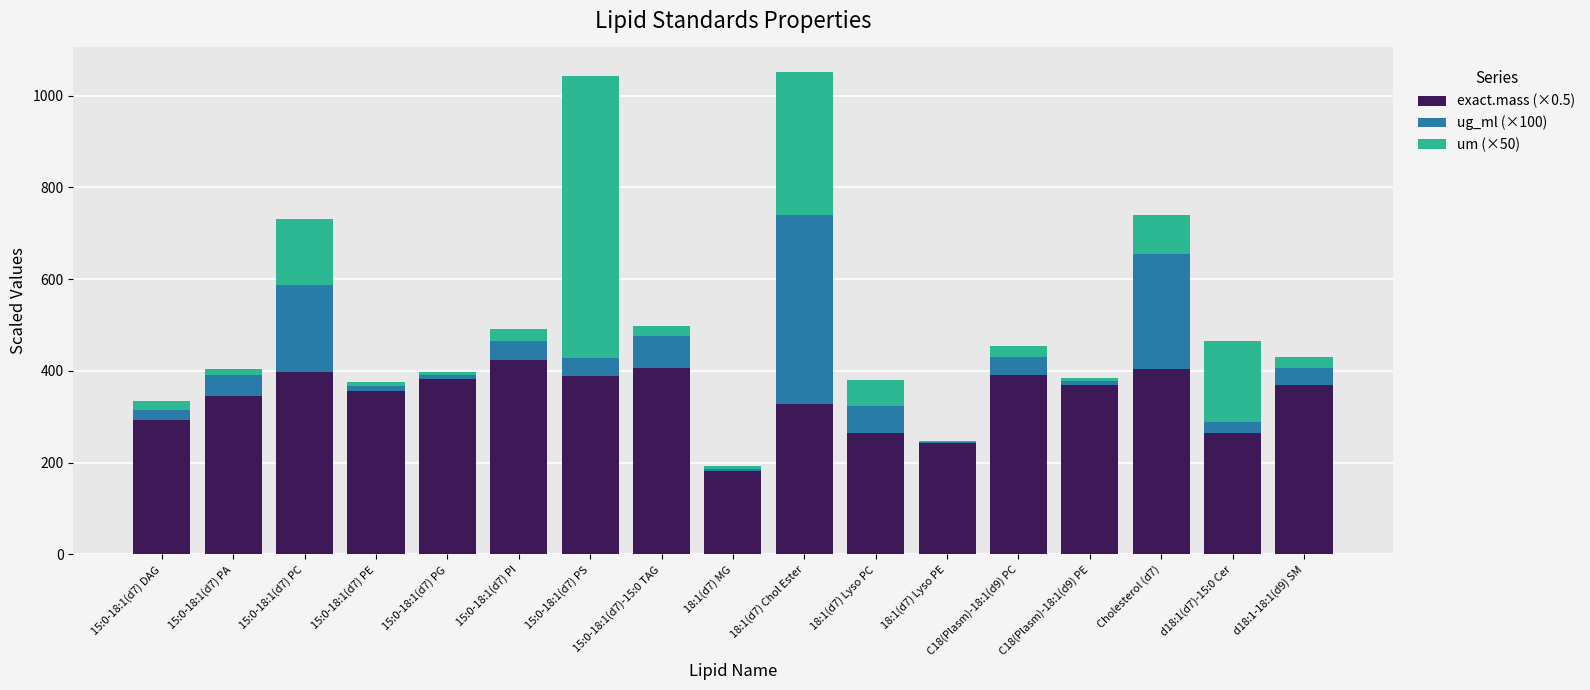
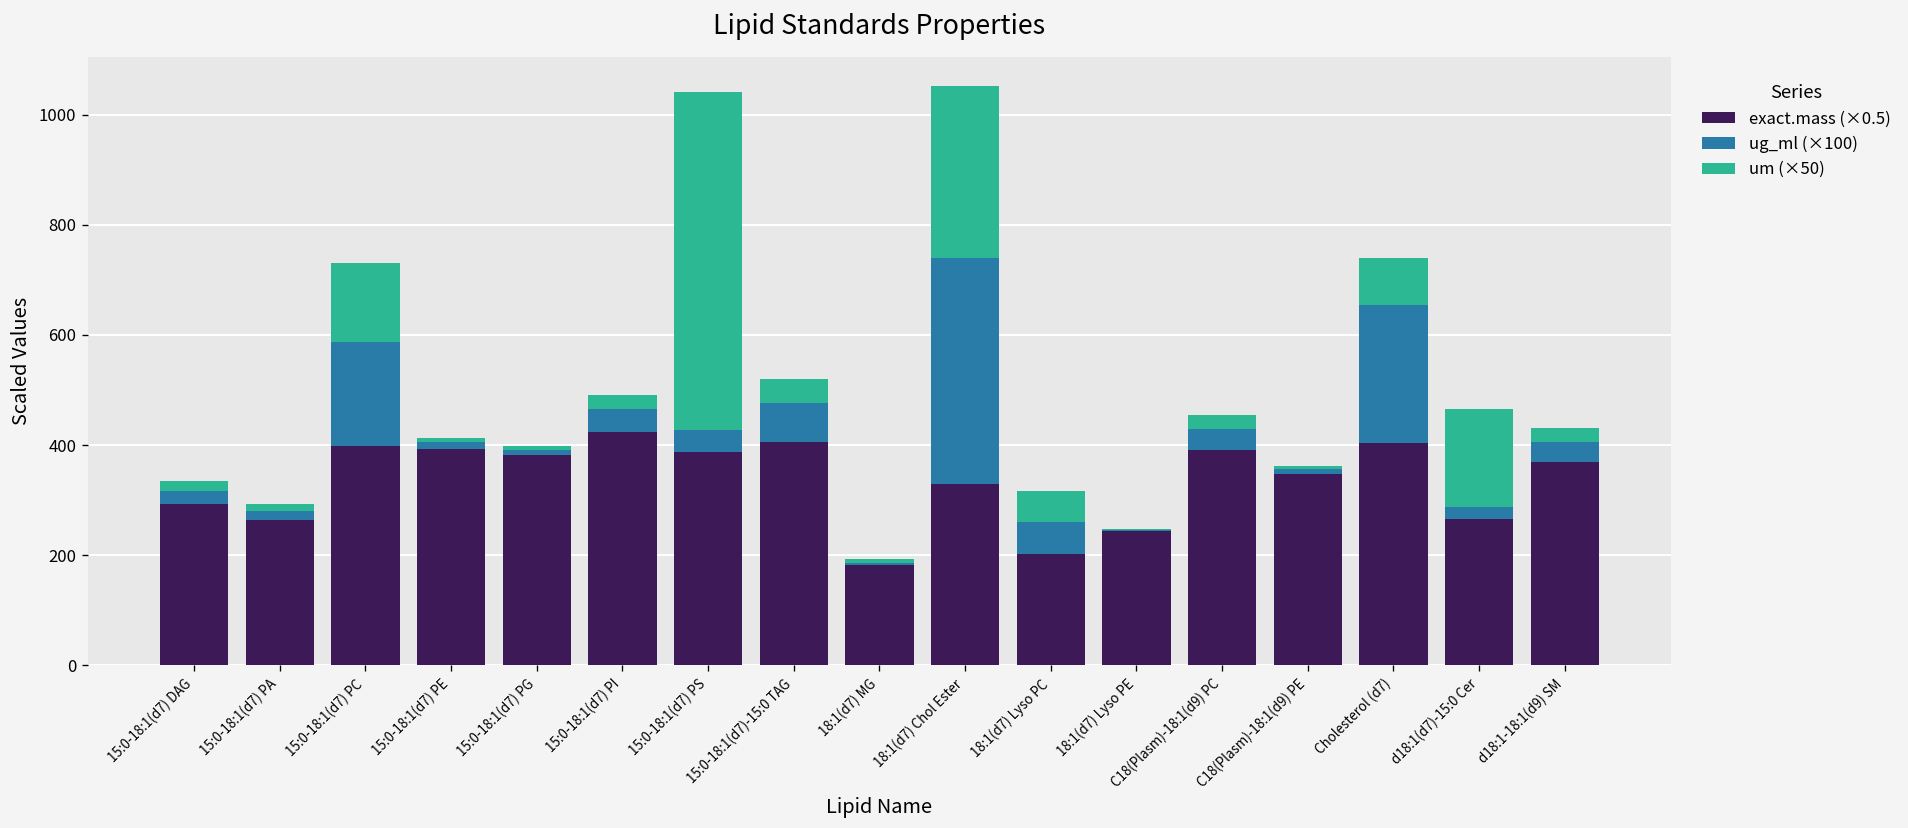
exact.mass (×0.5), 15:0-18:1(d7) PA: 340 -> 260
ug_ml (×100), 15:0-18:1(d7) PA: 50 -> 20
exact.mass (×0.5), 15:0-18:1(d7) PE: 360 -> 390
um (×50), 15:0-18:1(d7)-15:0 TAG: 20 -> 40
exact.mass (×0.5), 18:1(d7) Lyso PC: 260 -> 200
exact.mass (×0.5), C18(Plasm)-18:1(d9) PE: 370 -> 350
